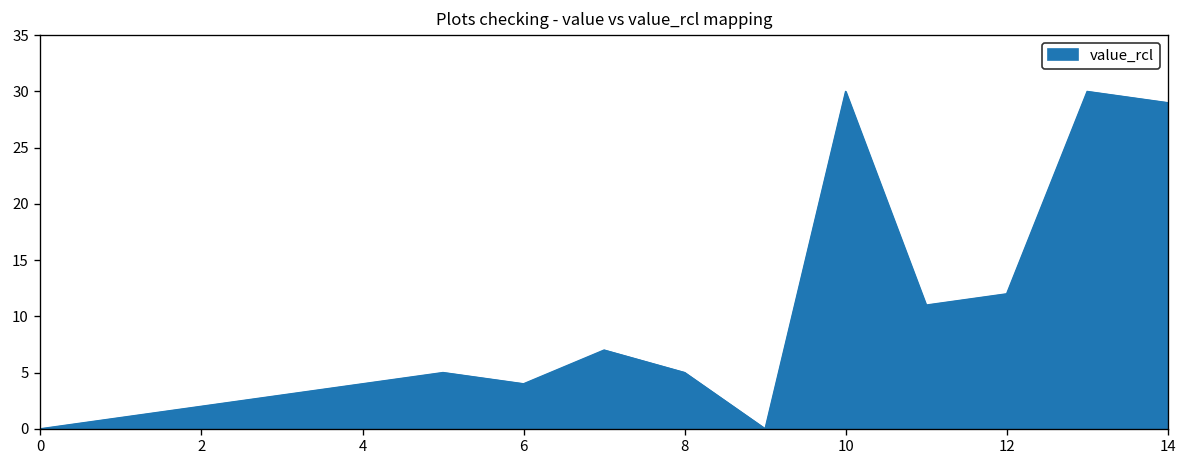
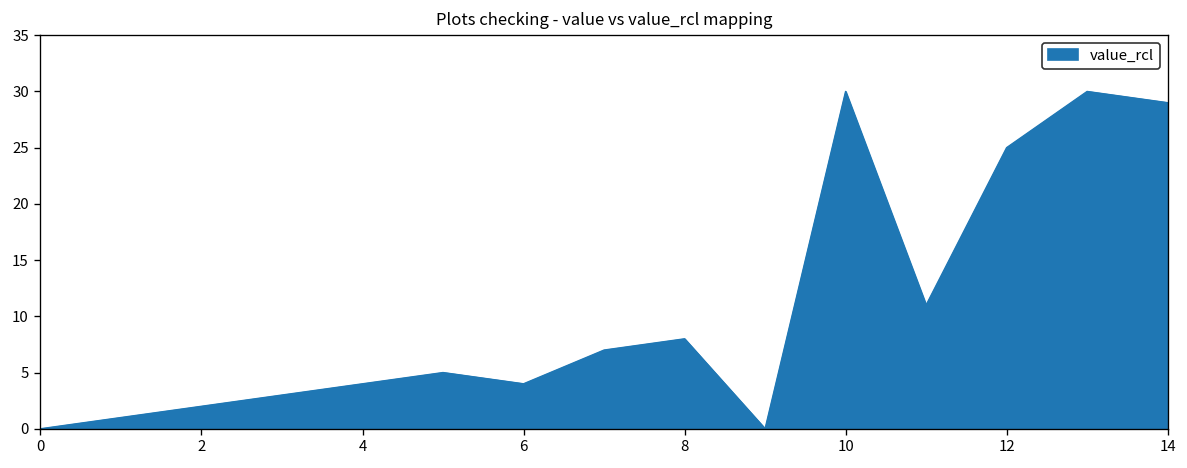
8: 5 -> 8
12: 12 -> 25
